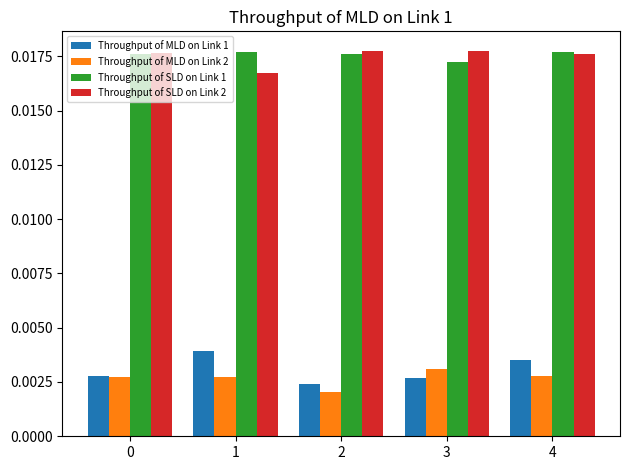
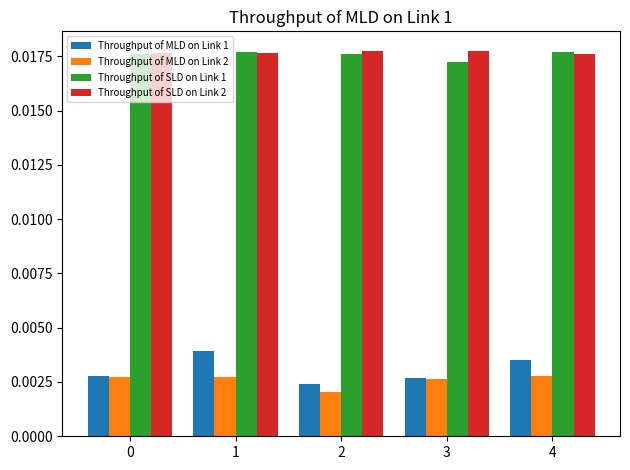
Throughput of SLD on Link 2, 1: 0.0167 -> 0.0177
Throughput of MLD on Link 2, 3: 0.0031 -> 0.0027
